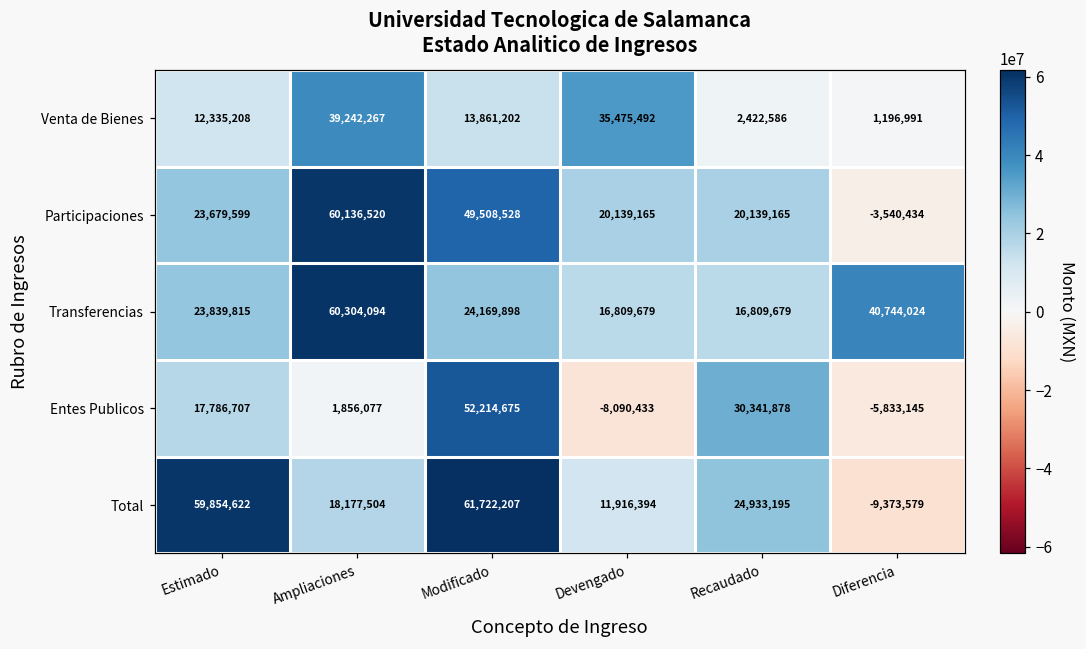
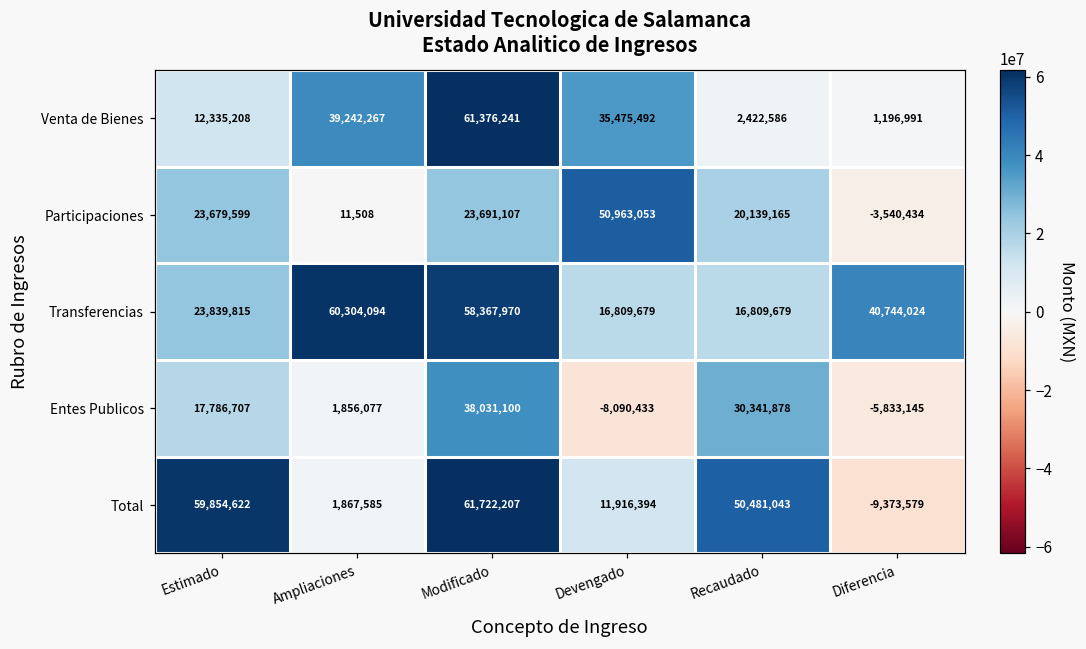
Venta de Bienes, Modificado: 13,861,202 -> 61,376,241
Participaciones, Ampliaciones: 60,136,520 -> 11,508
Participaciones, Modificado: 49,508,528 -> 23,691,107
Participaciones, Devengado: 20,139,165 -> 50,963,053
Transferencias, Modificado: 24,169,898 -> 58,367,970
Entes Publicos, Modificado: 52,214,675 -> 38,031,100
Total, Ampliaciones: 18,177,504 -> 1,867,585
Total, Recaudado: 24,933,195 -> 50,481,043
